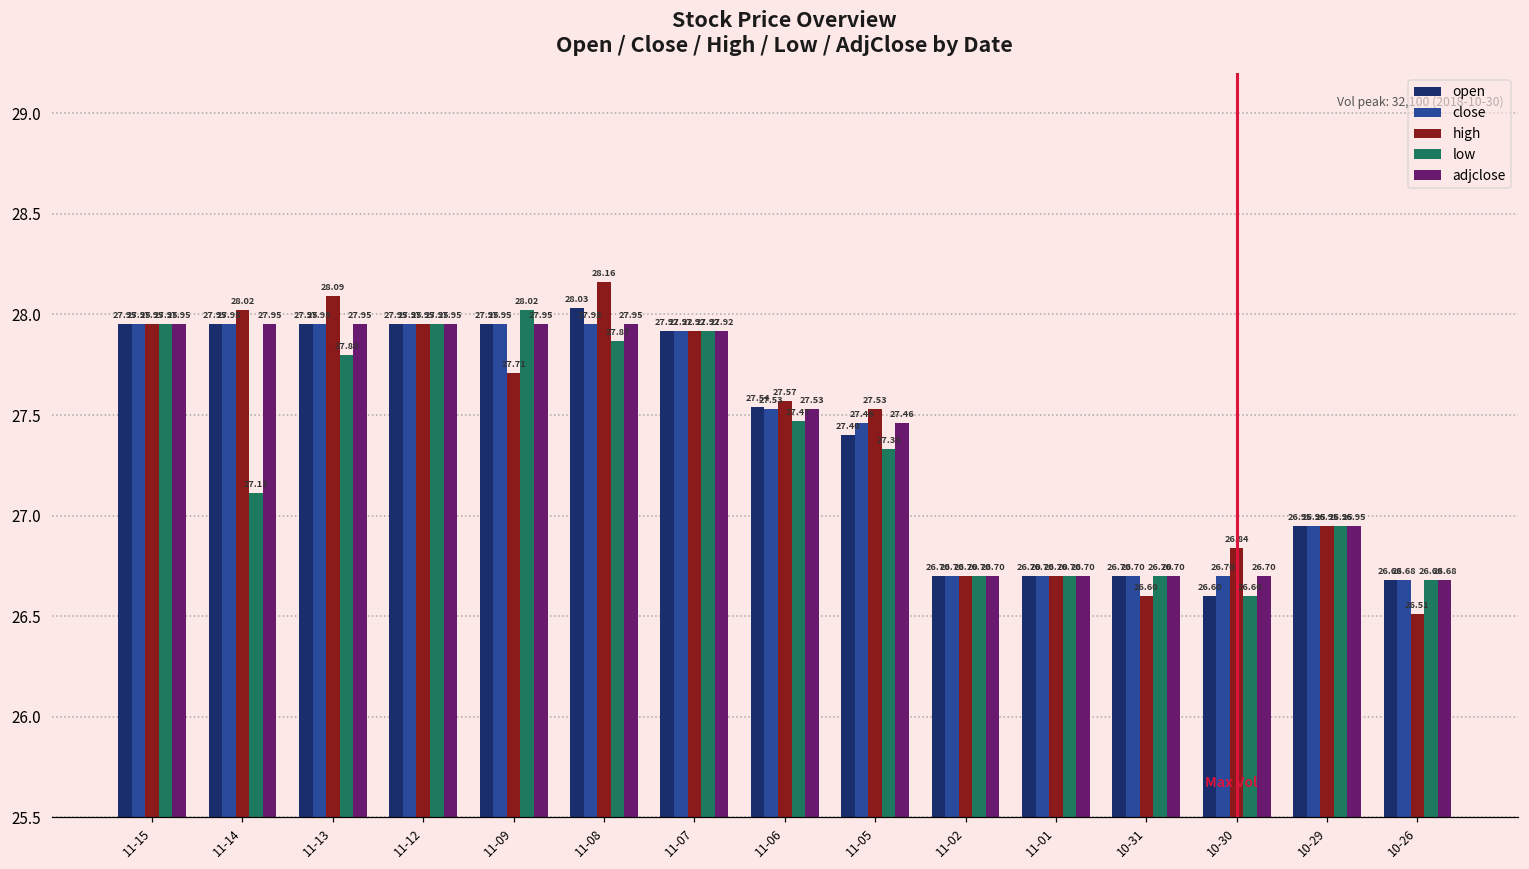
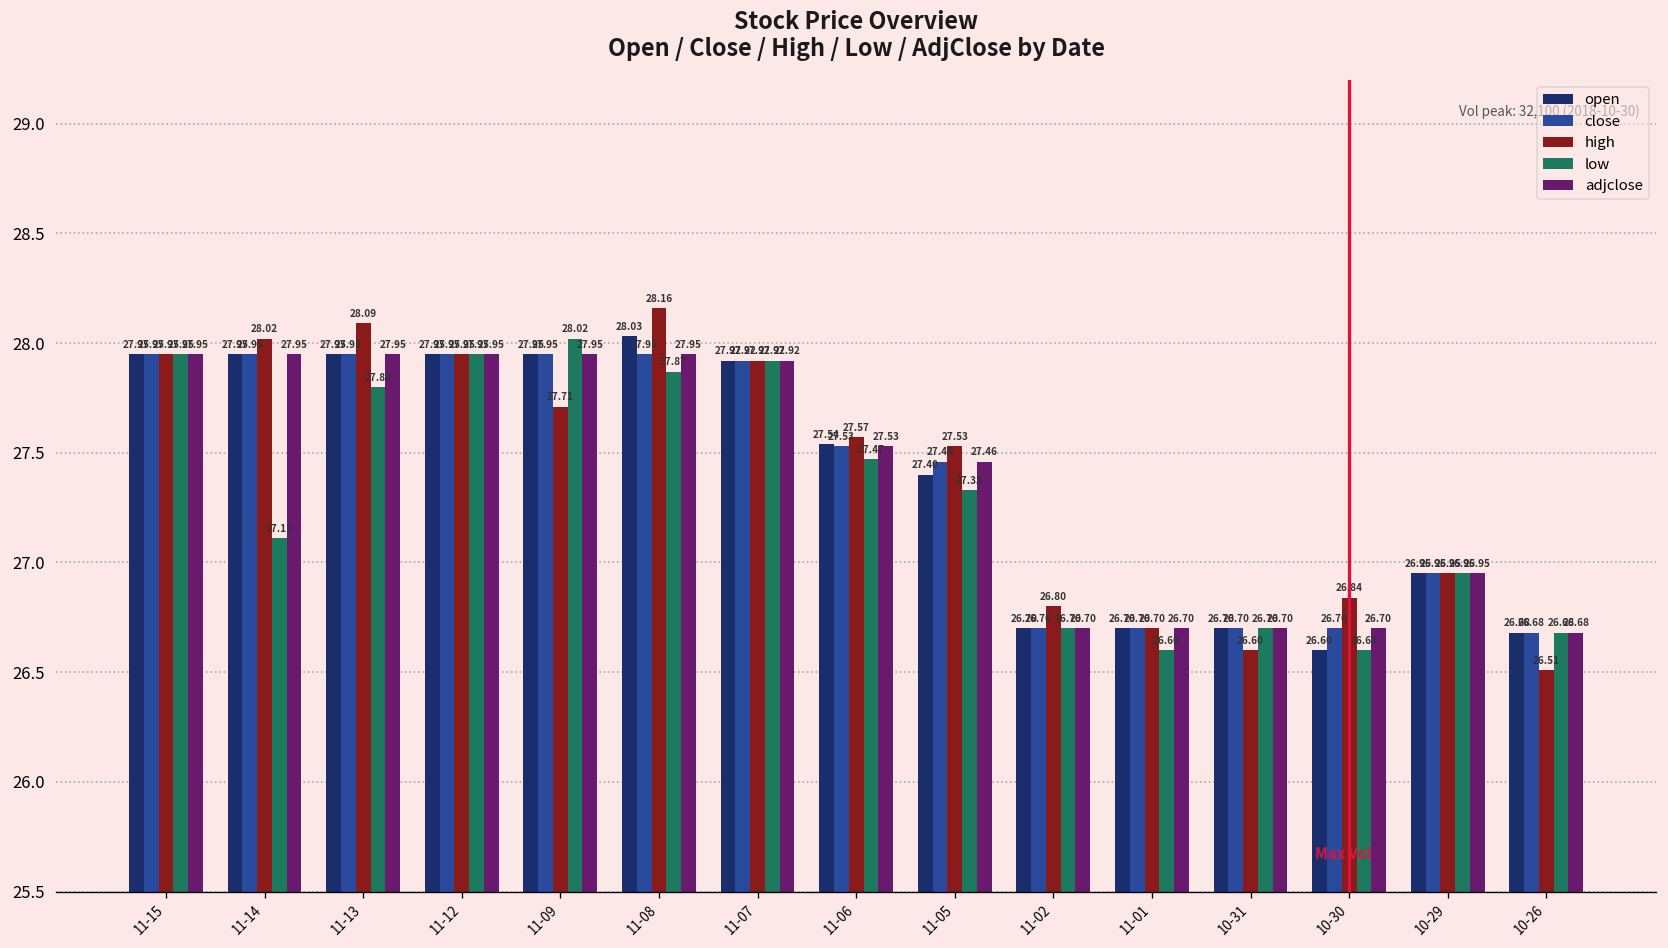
high, 11-02: 26.70 -> 26.80
low, 11-01: 26.70 -> 26.60
